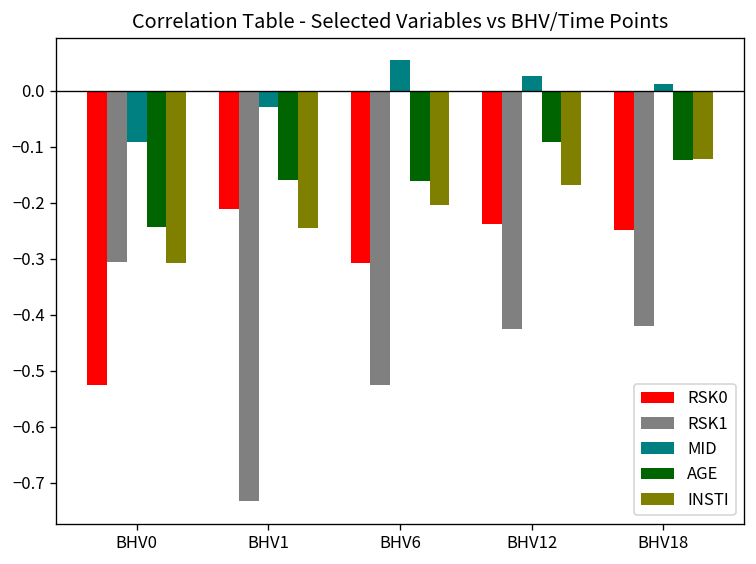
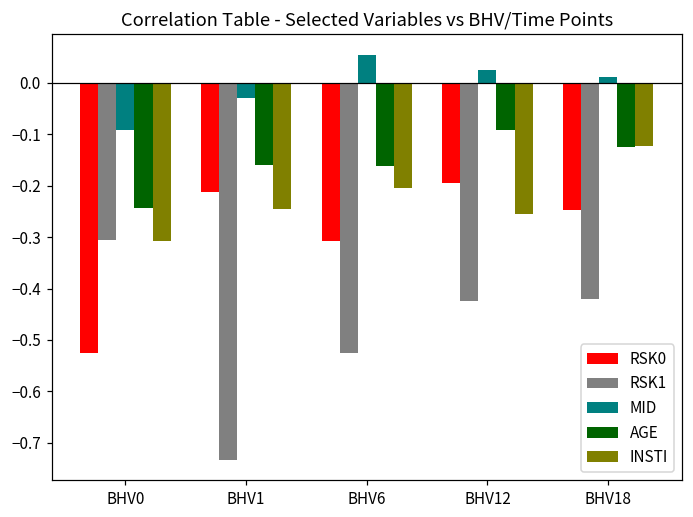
RSK0, BHV12: -0.24 -> -0.20
INSTI, BHV12: -0.17 -> -0.25
